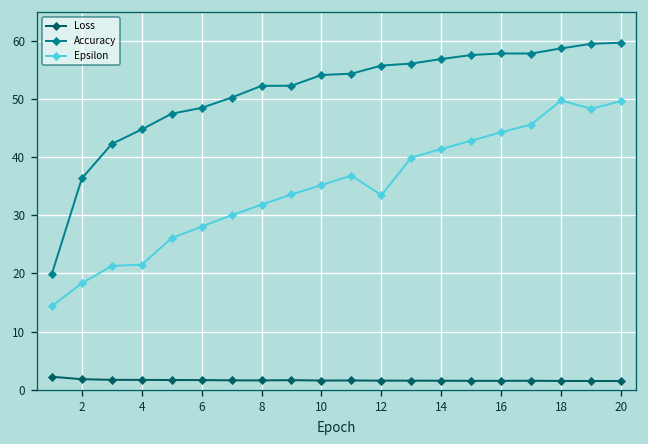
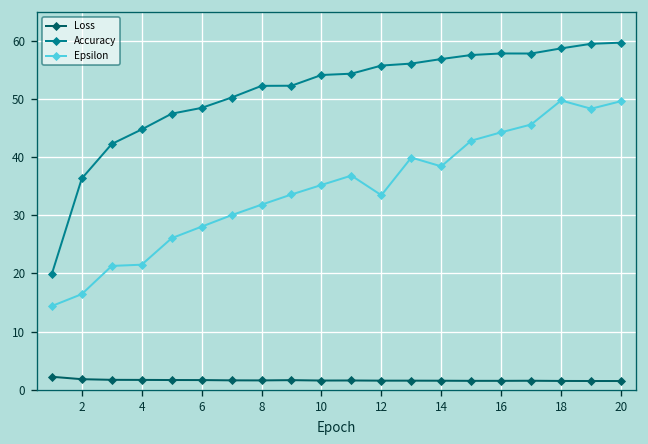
Epsilon, 2: 18 -> 16
Epsilon, 14: 41 -> 38
